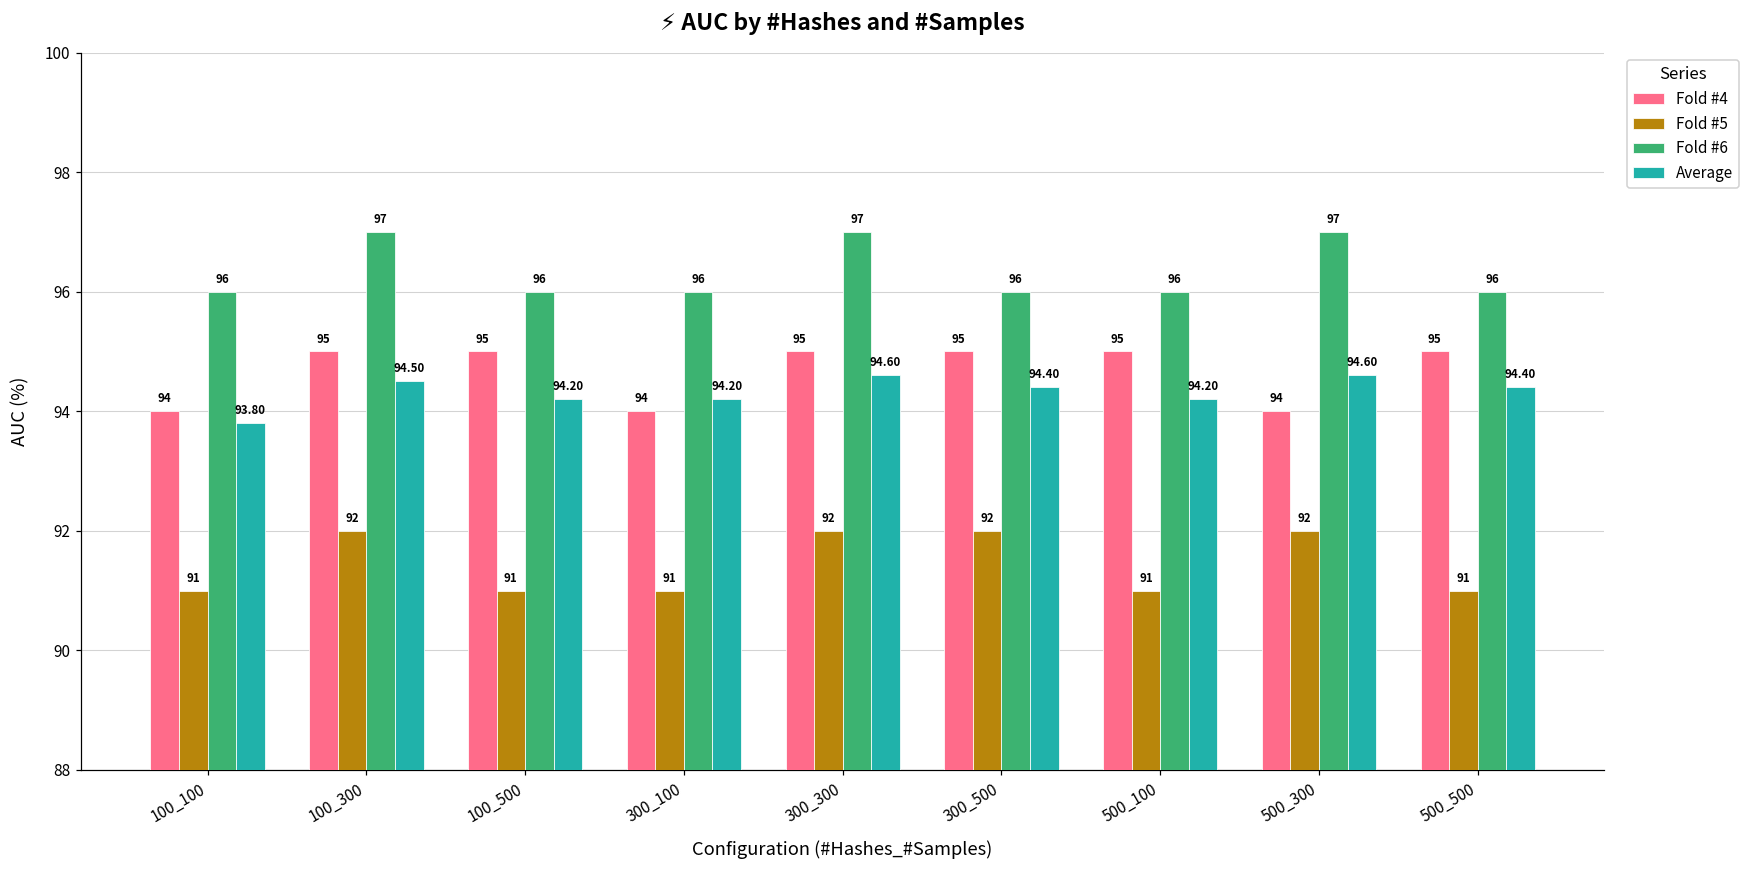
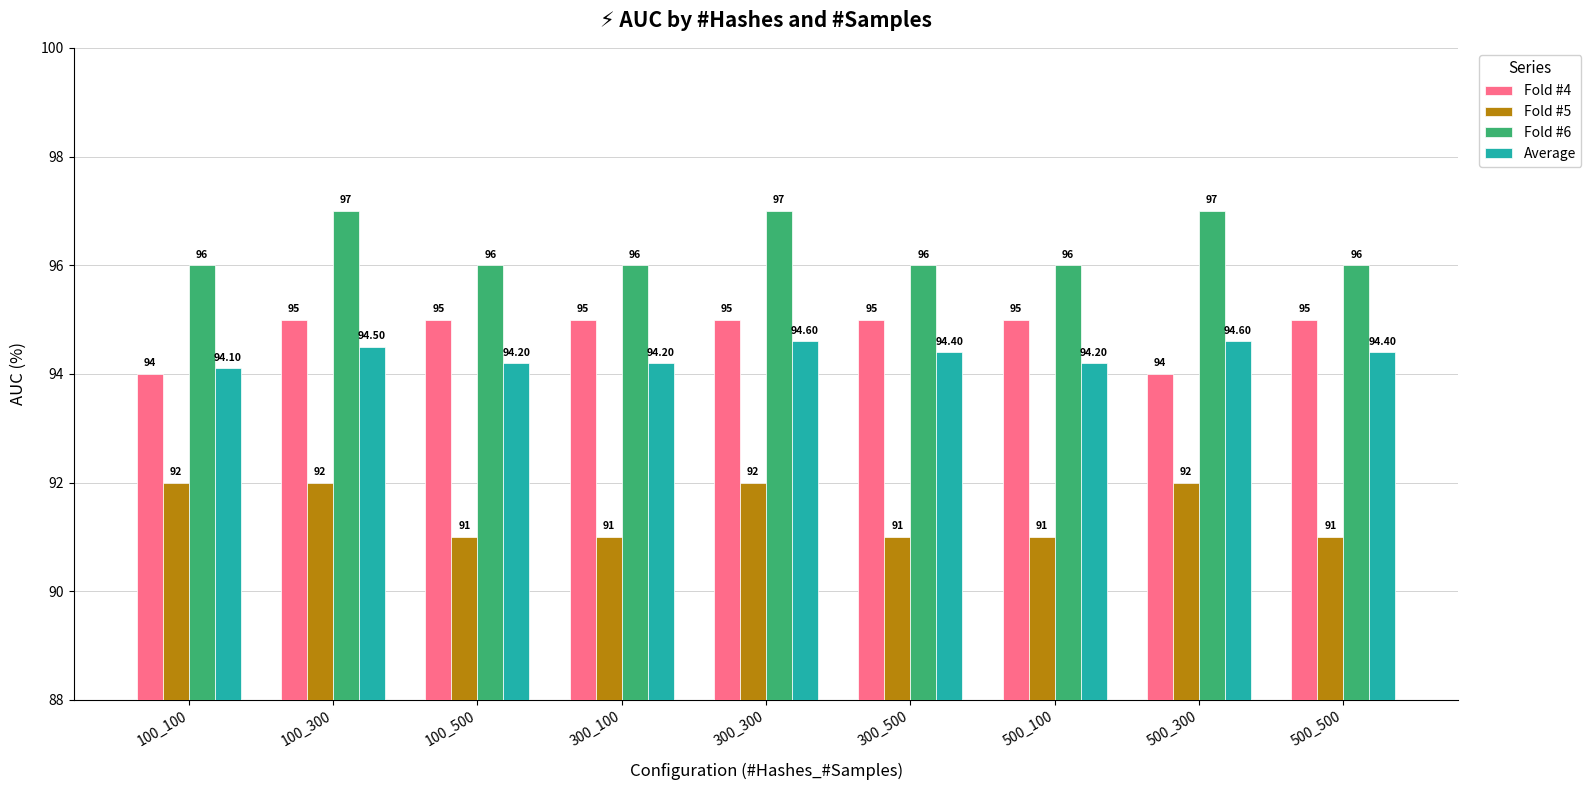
Fold #5, 100_100: 91 -> 92
Average, 100_100: 93.80 -> 94.10
Fold #4, 300_100: 94 -> 95
Fold #5, 300_500: 92 -> 91
